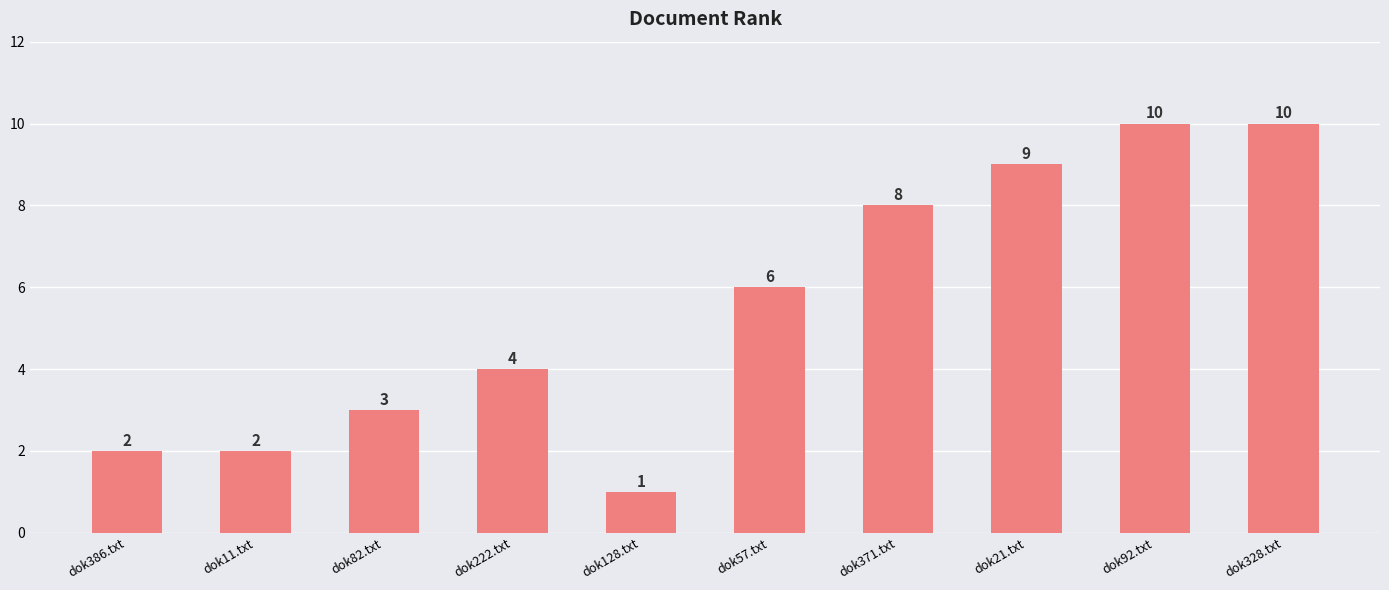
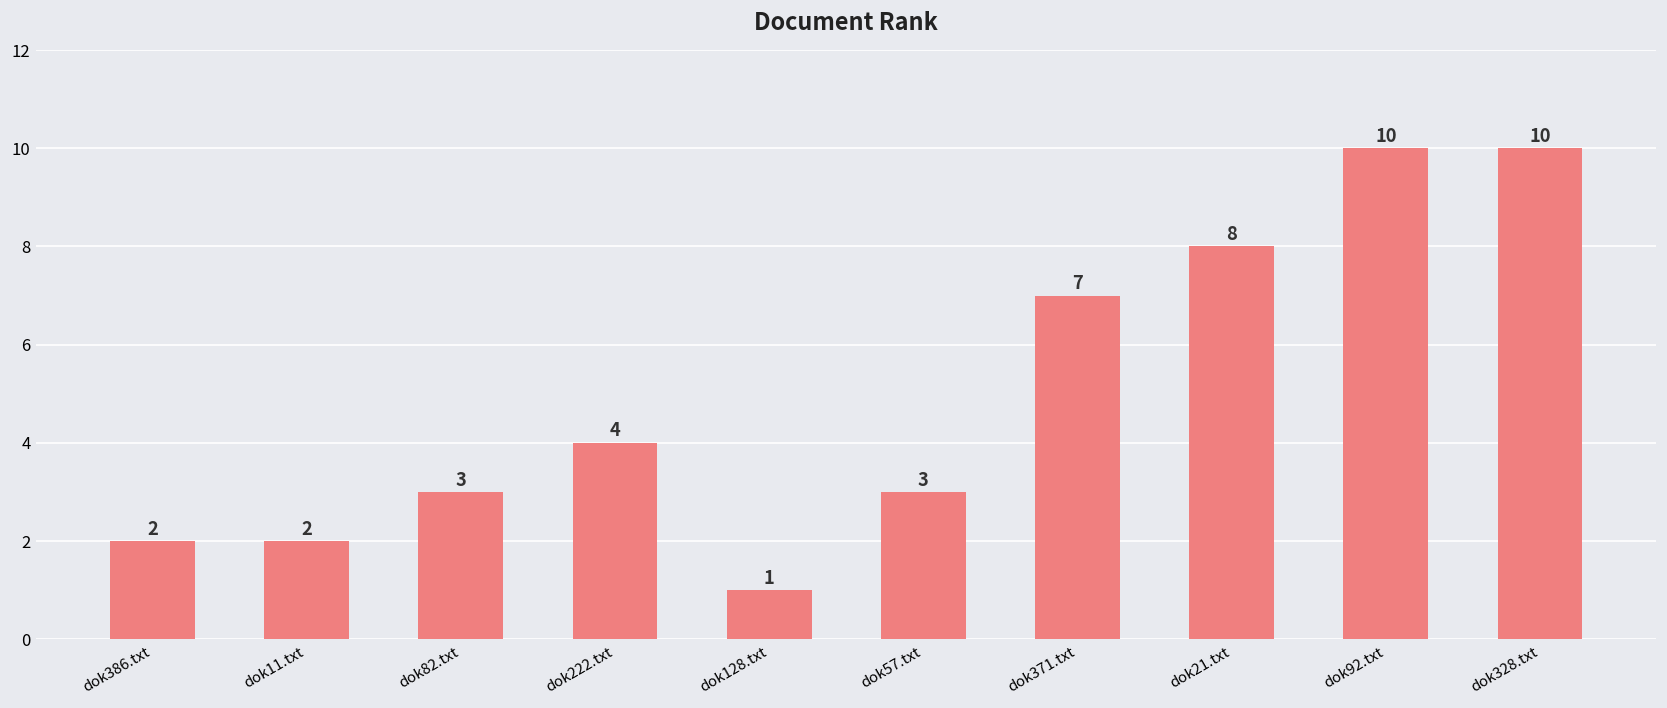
dok57.txt: 6 -> 3
dok371.txt: 8 -> 7
dok21.txt: 9 -> 8
